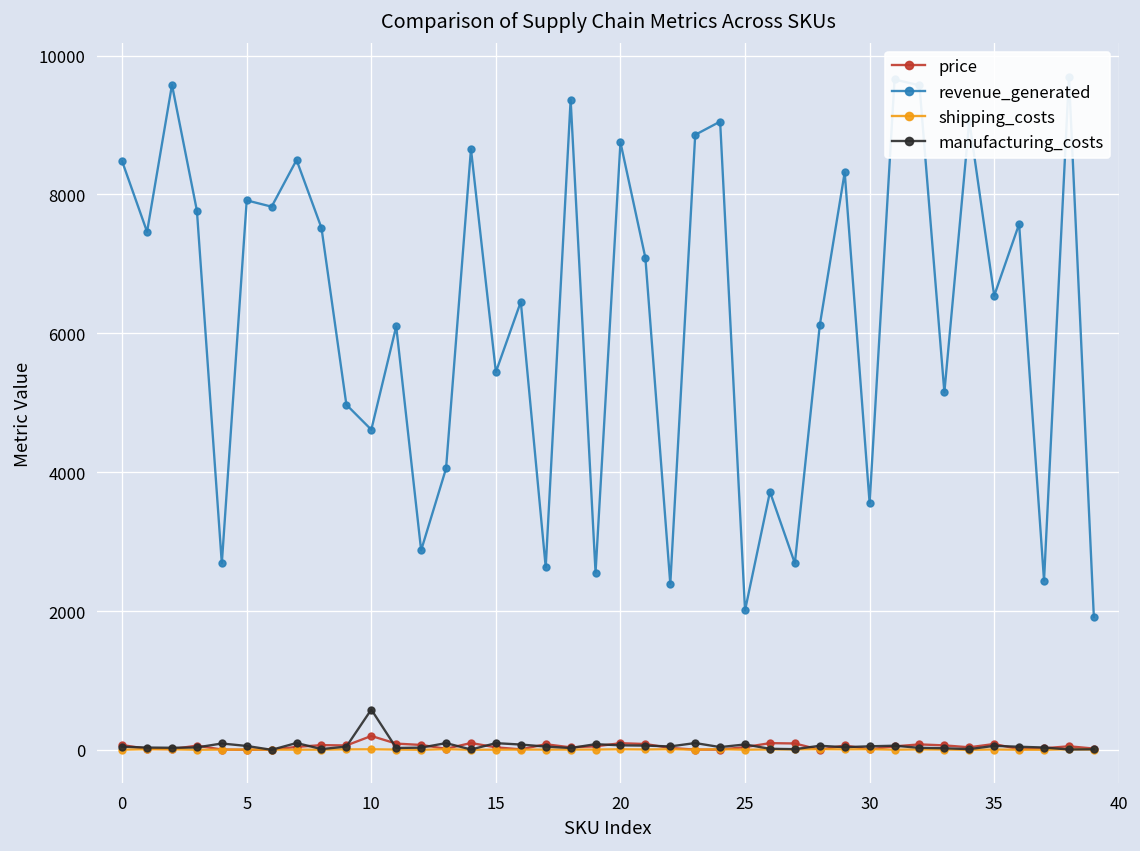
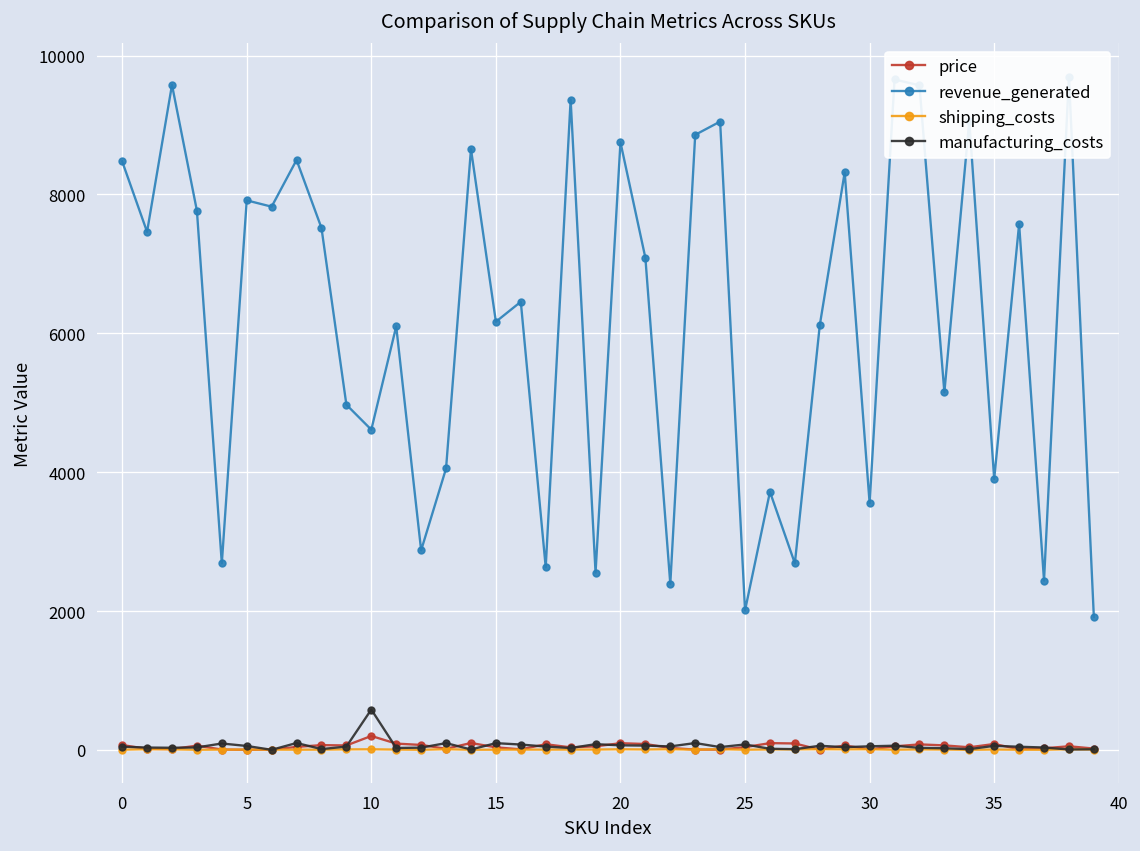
revenue_generated, 15: 5400 -> 6200
revenue_generated, 35: 6500 -> 3900
